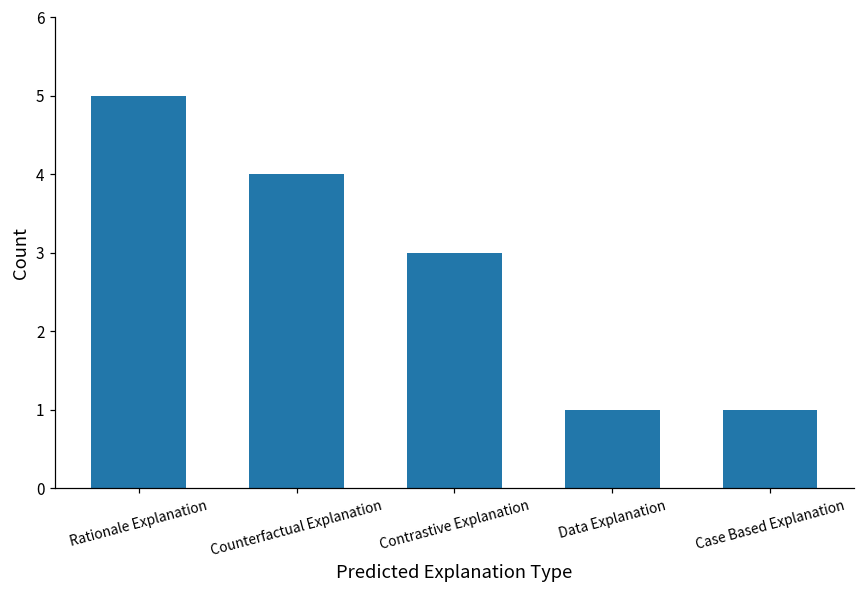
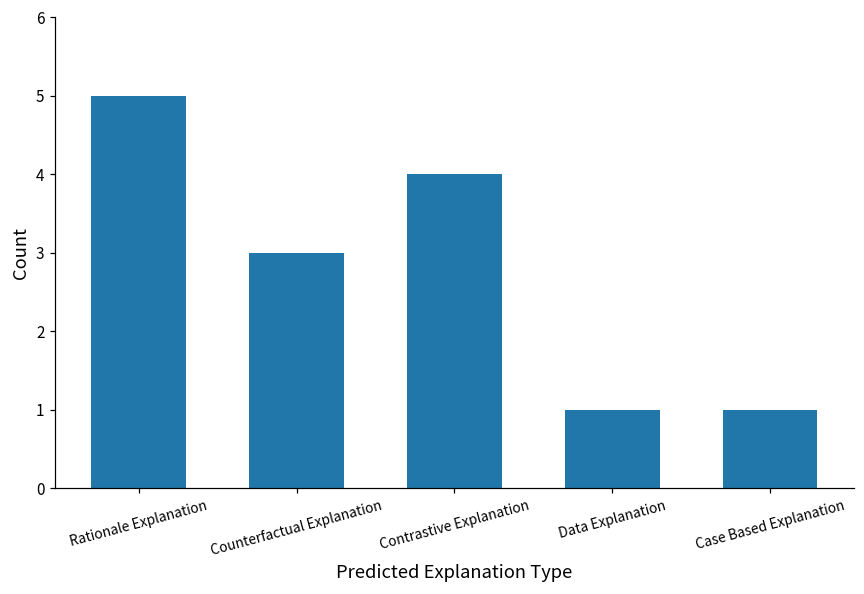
Counterfactual Explanation: 4 -> 3
Contrastive Explanation: 3 -> 4
